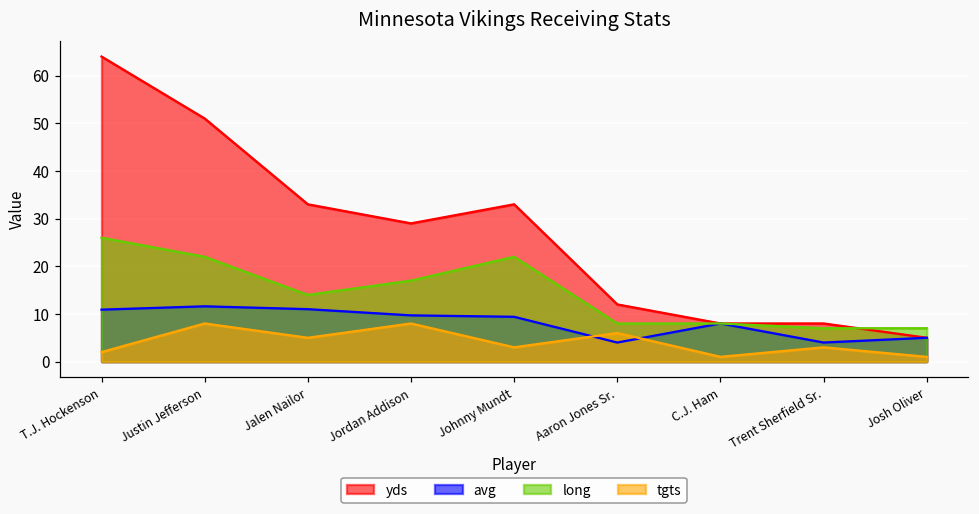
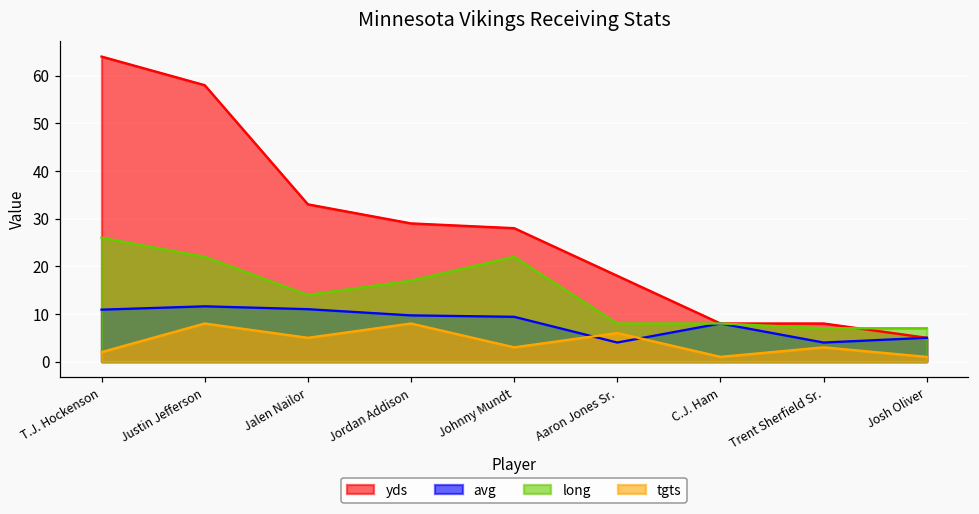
yds, Justin Jefferson: 51 -> 58
yds, Johnny Mundt: 33 -> 28
yds, Aaron Jones Sr.: 12 -> 18
